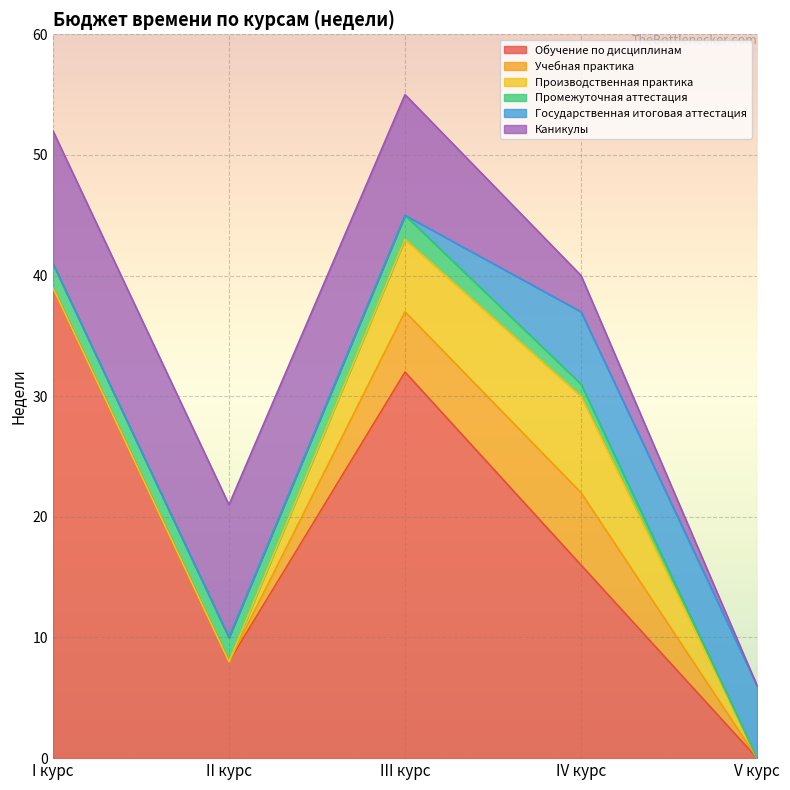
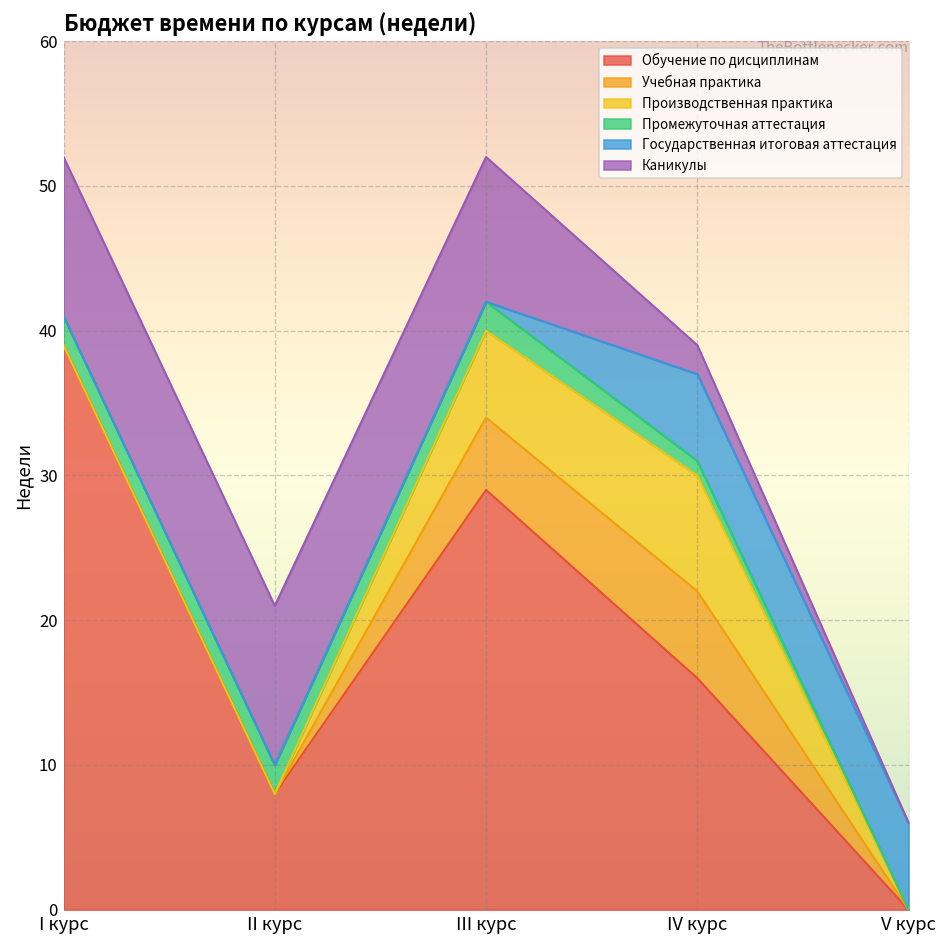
Обучение по дисциплинам, III курс: 32 -> 29
Каникулы, IV курс: 3 -> 2
